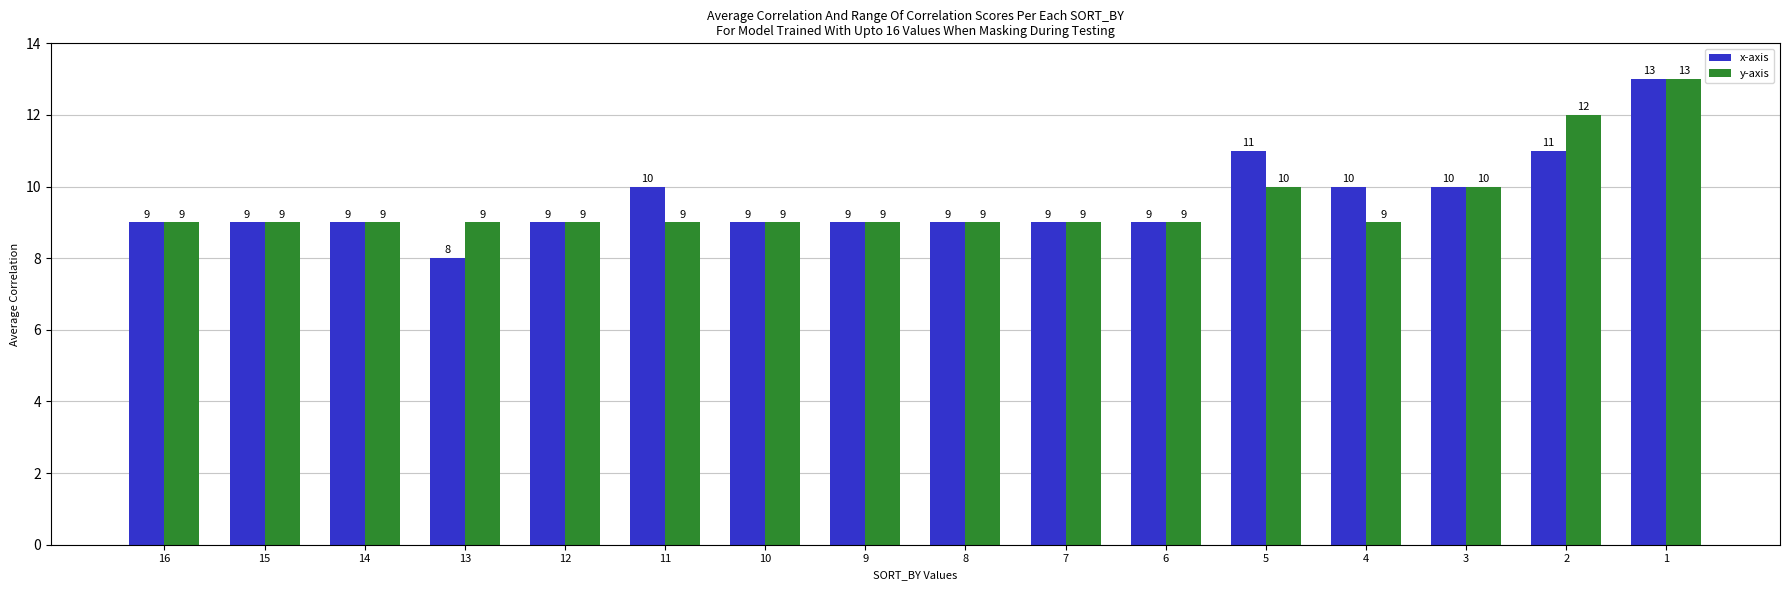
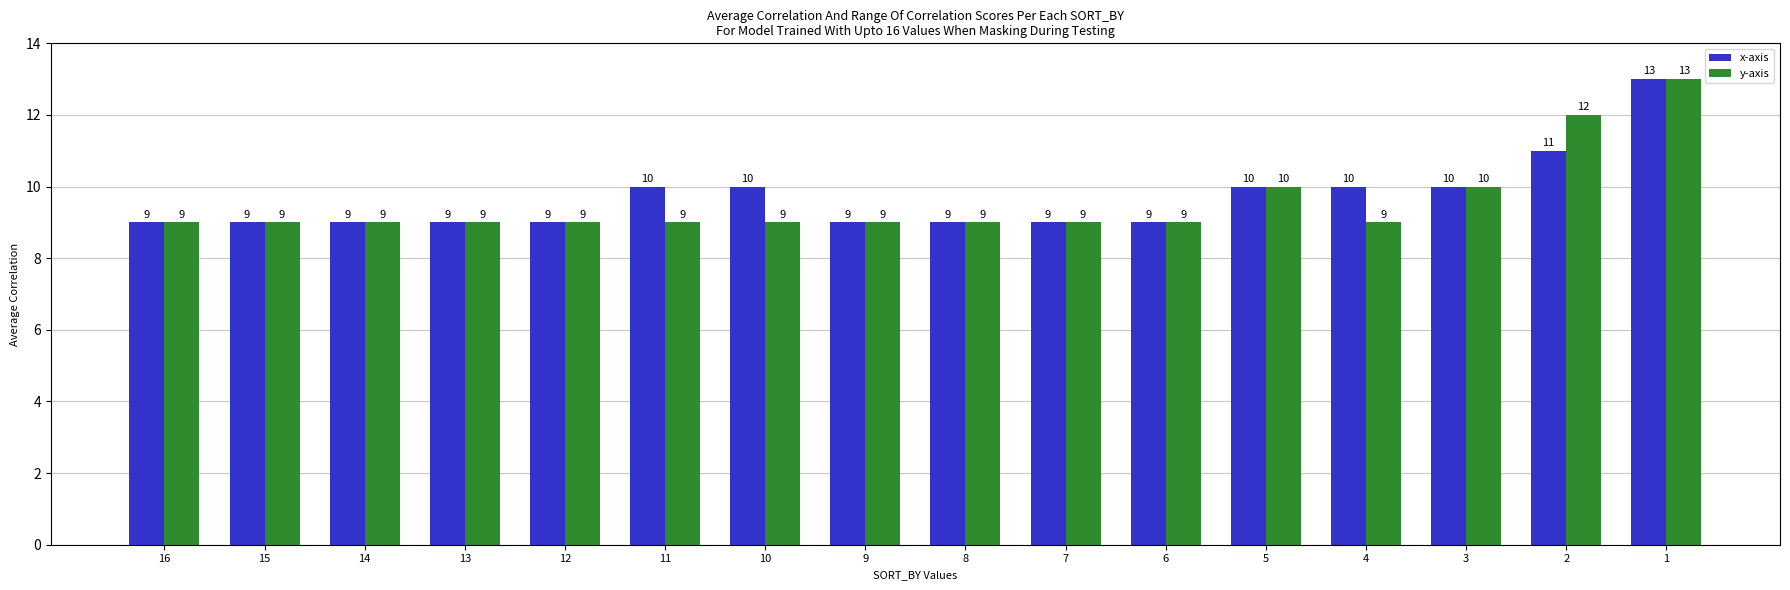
x-axis, 13: 8 -> 9
x-axis, 10: 9 -> 10
x-axis, 5: 11 -> 10
